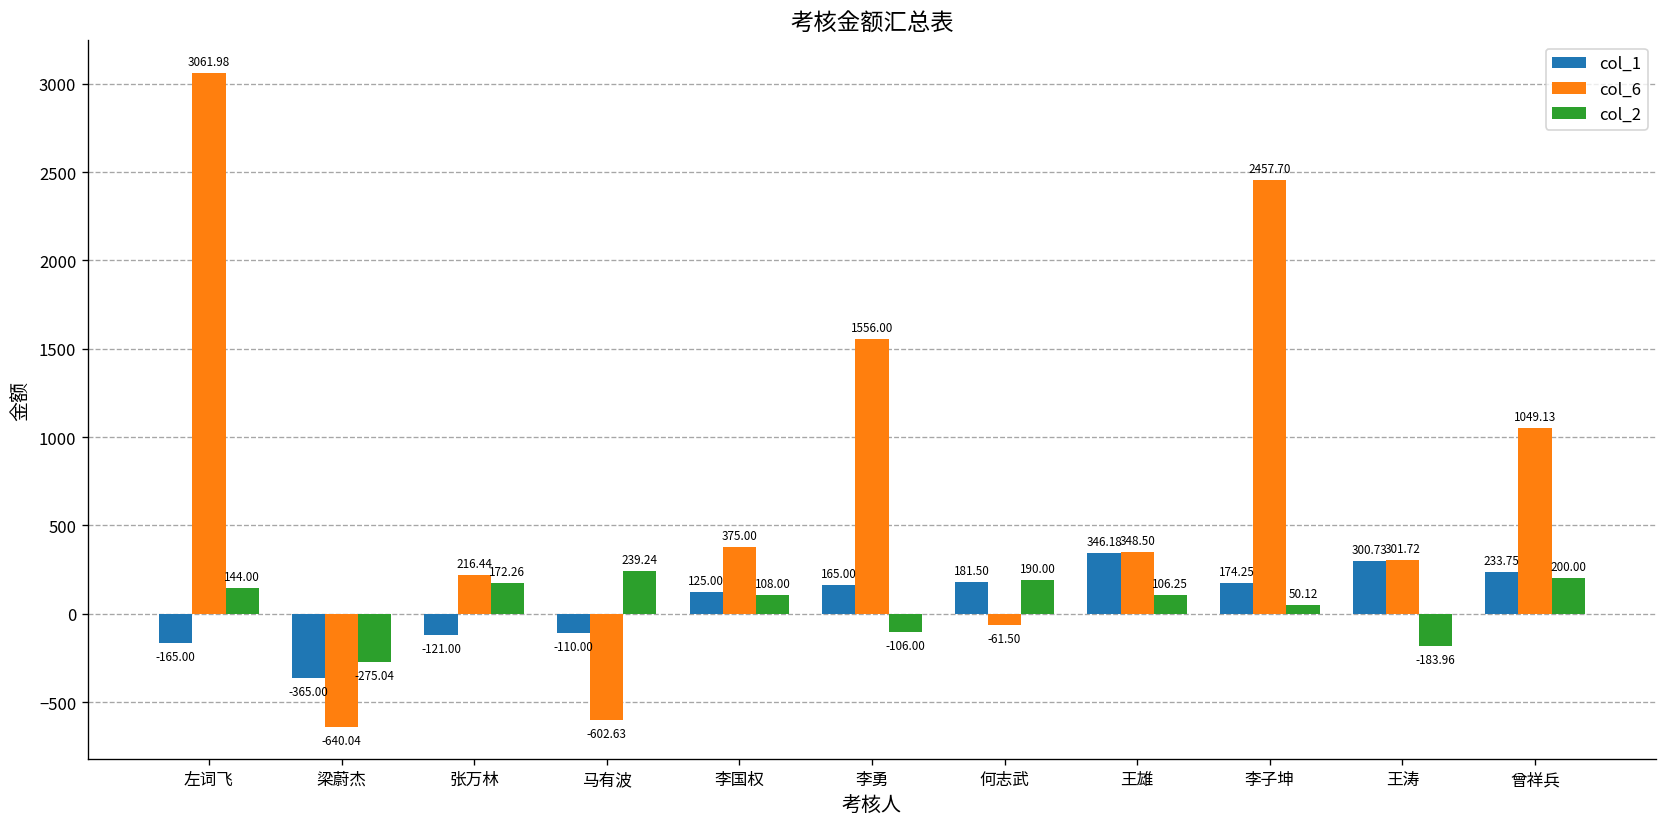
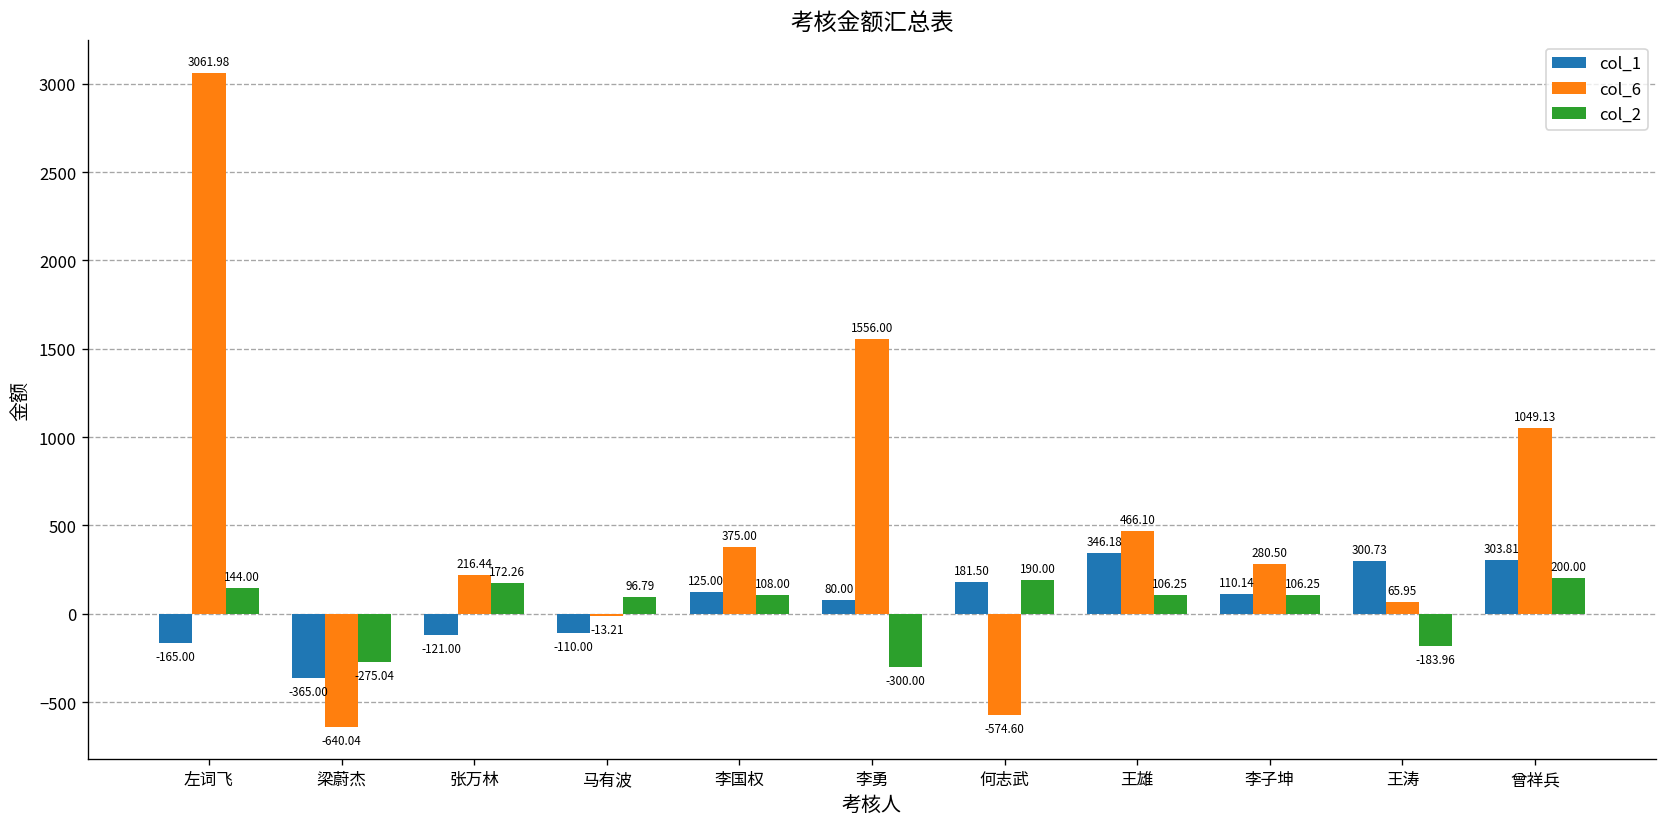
col_6, 马有波: -602.63 -> -13.21
col_2, 马有波: 239.24 -> 96.79
col_1, 李勇: 165.00 -> 80.00
col_2, 李勇: -106.00 -> -300.00
col_6, 何志武: -61.50 -> -574.60
col_6, 王雄: 348.50 -> 466.10
col_1, 李子坤: 174.25 -> 110.14
col_6, 李子坤: 2457.70 -> 280.50
col_2, 李子坤: 50.12 -> 106.25
col_6, 王涛: 301.72 -> 65.95
col_1, 曾祥兵: 233.75 -> 303.81
